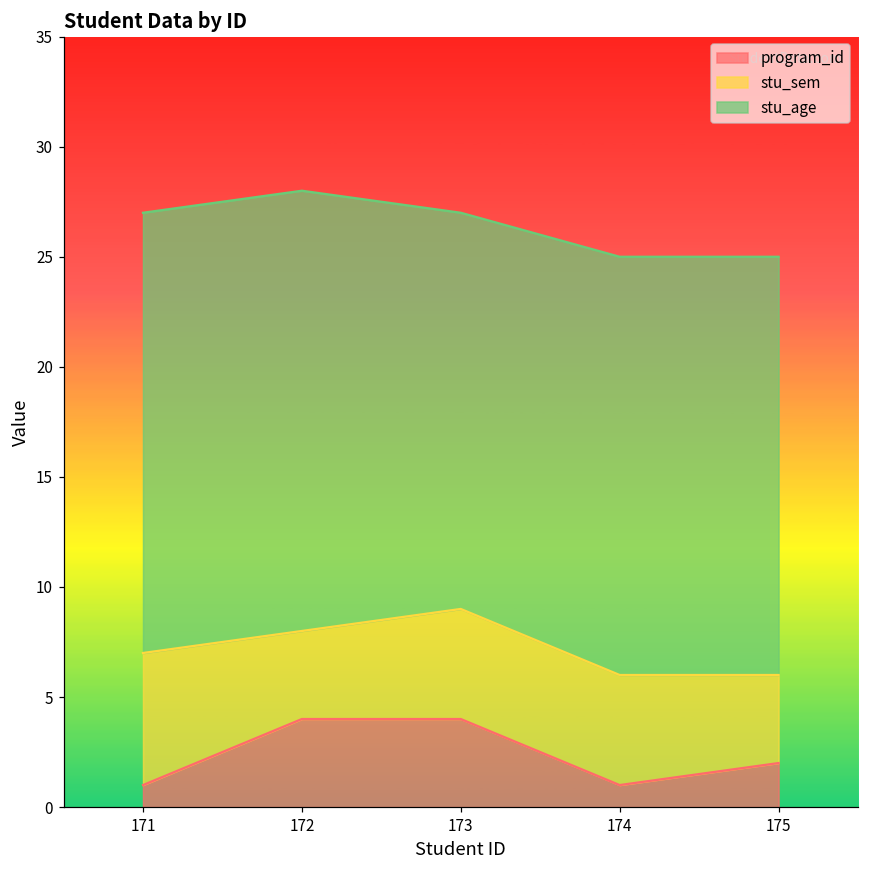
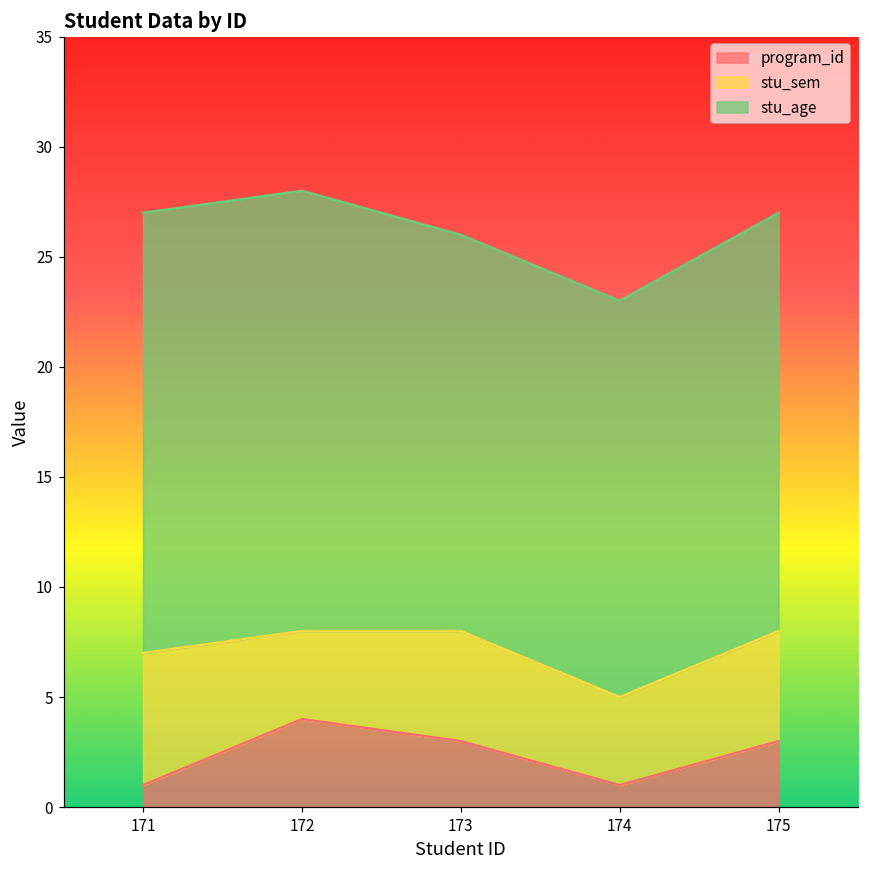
program_id, 173: 4 -> 3
stu_sem, 174: 5 -> 4
stu_age, 174: 19 -> 18
program_id, 175: 2 -> 3
stu_sem, 175: 4 -> 5
